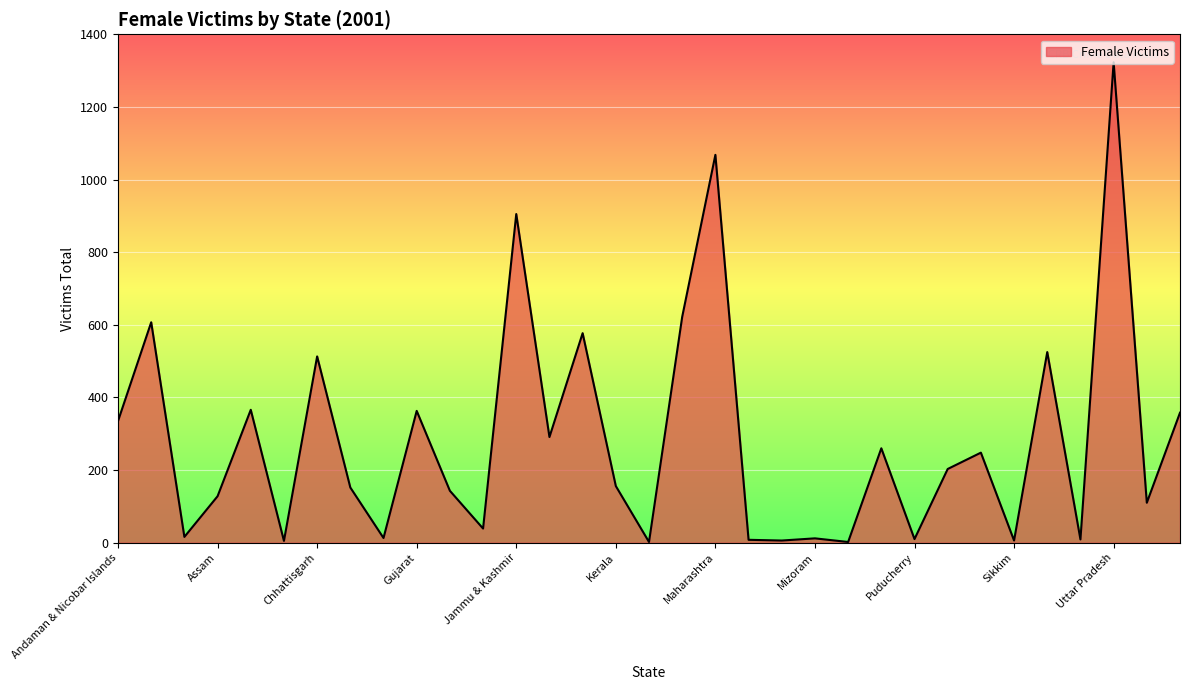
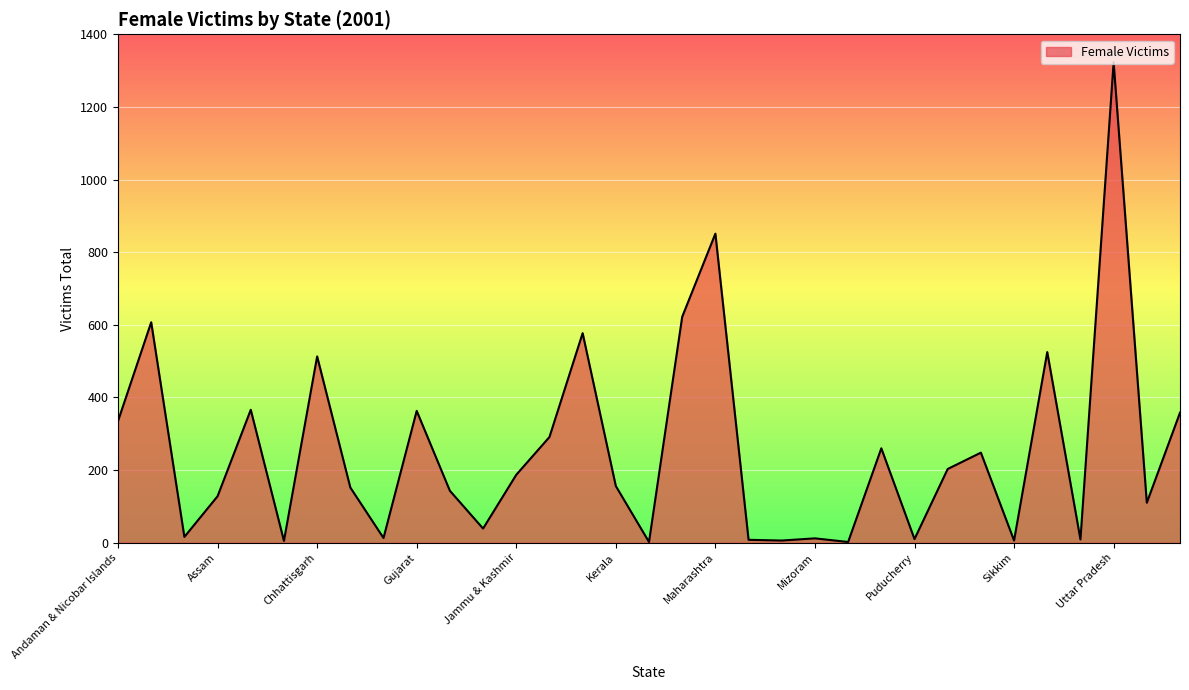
Jammu & Kashmir: 910 -> 190
Maharashtra: 1070 -> 850
